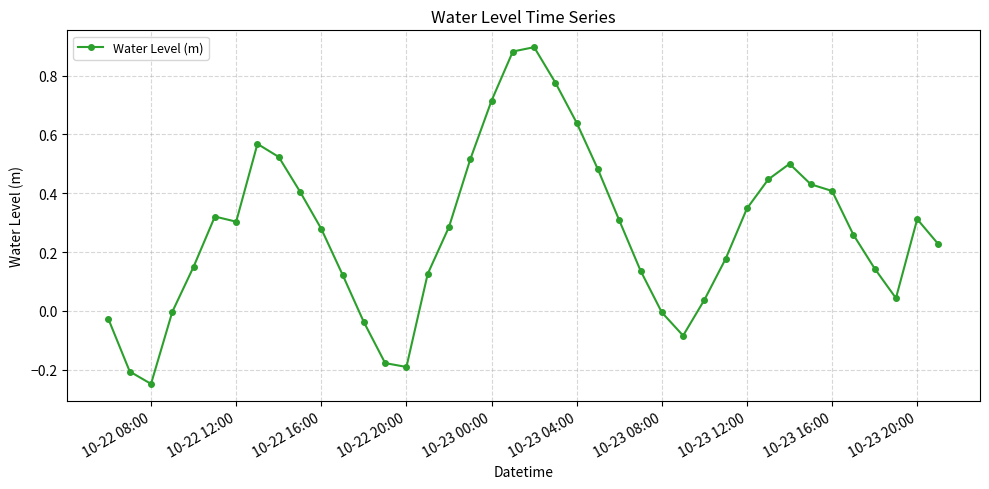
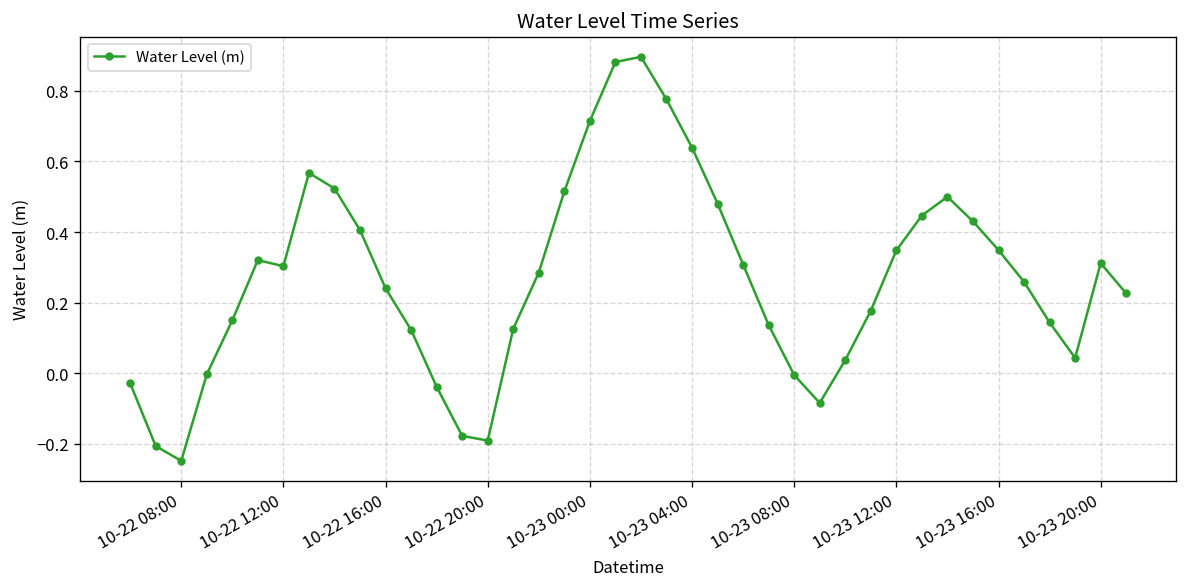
10-22 16:00: 0.28 -> 0.24
10-23 16:00: 0.41 -> 0.35
